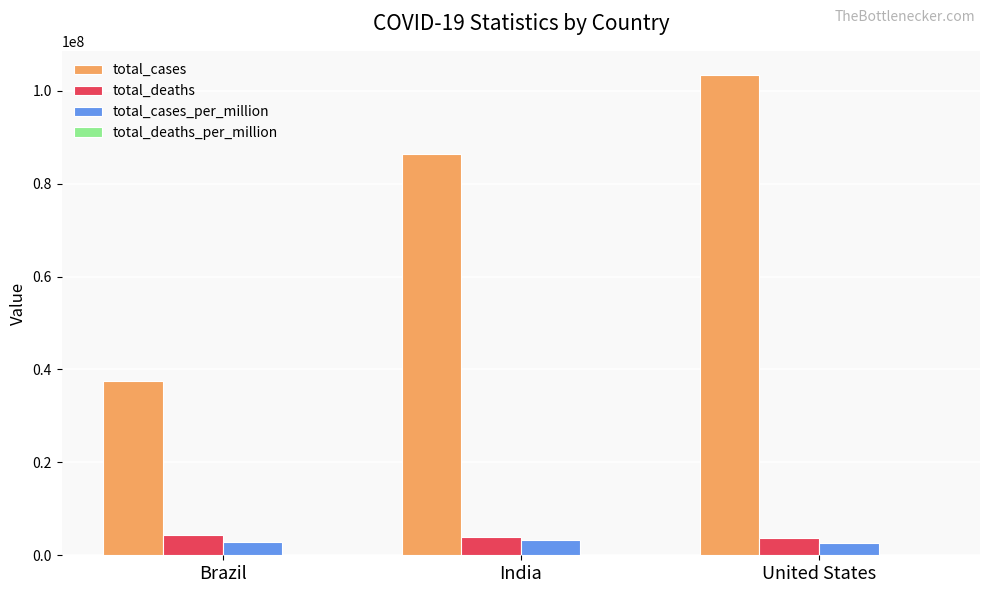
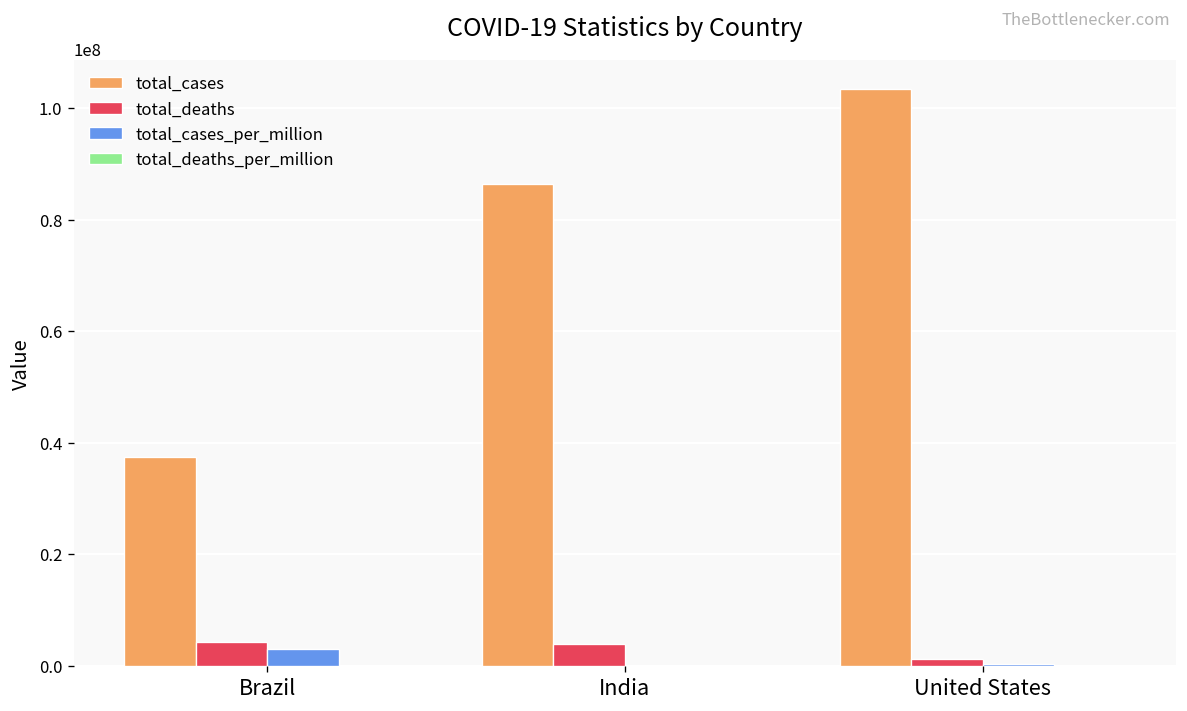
total_cases_per_million, India: 3000000 -> 0
total_deaths, United States: 4000000 -> 1000000
total_cases_per_million, United States: 3000000 -> 0
